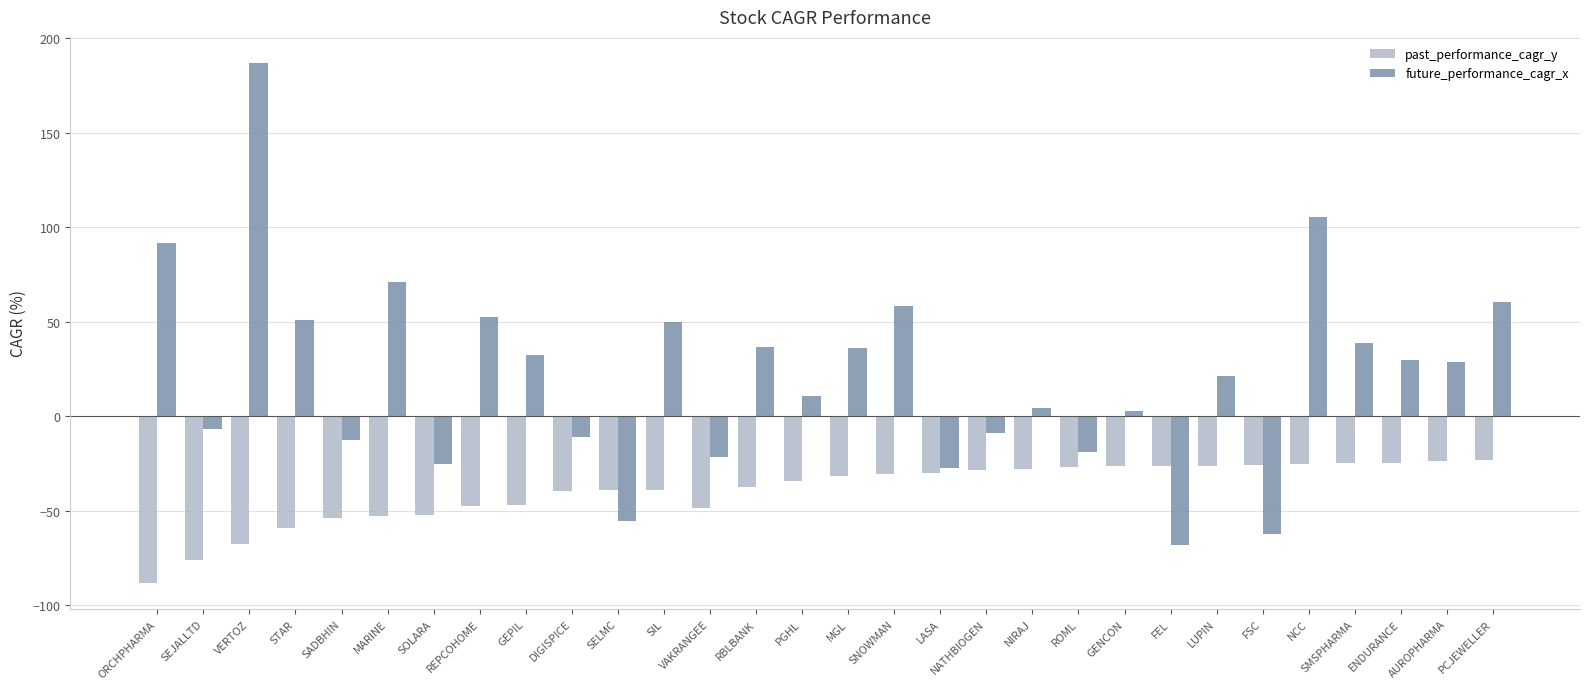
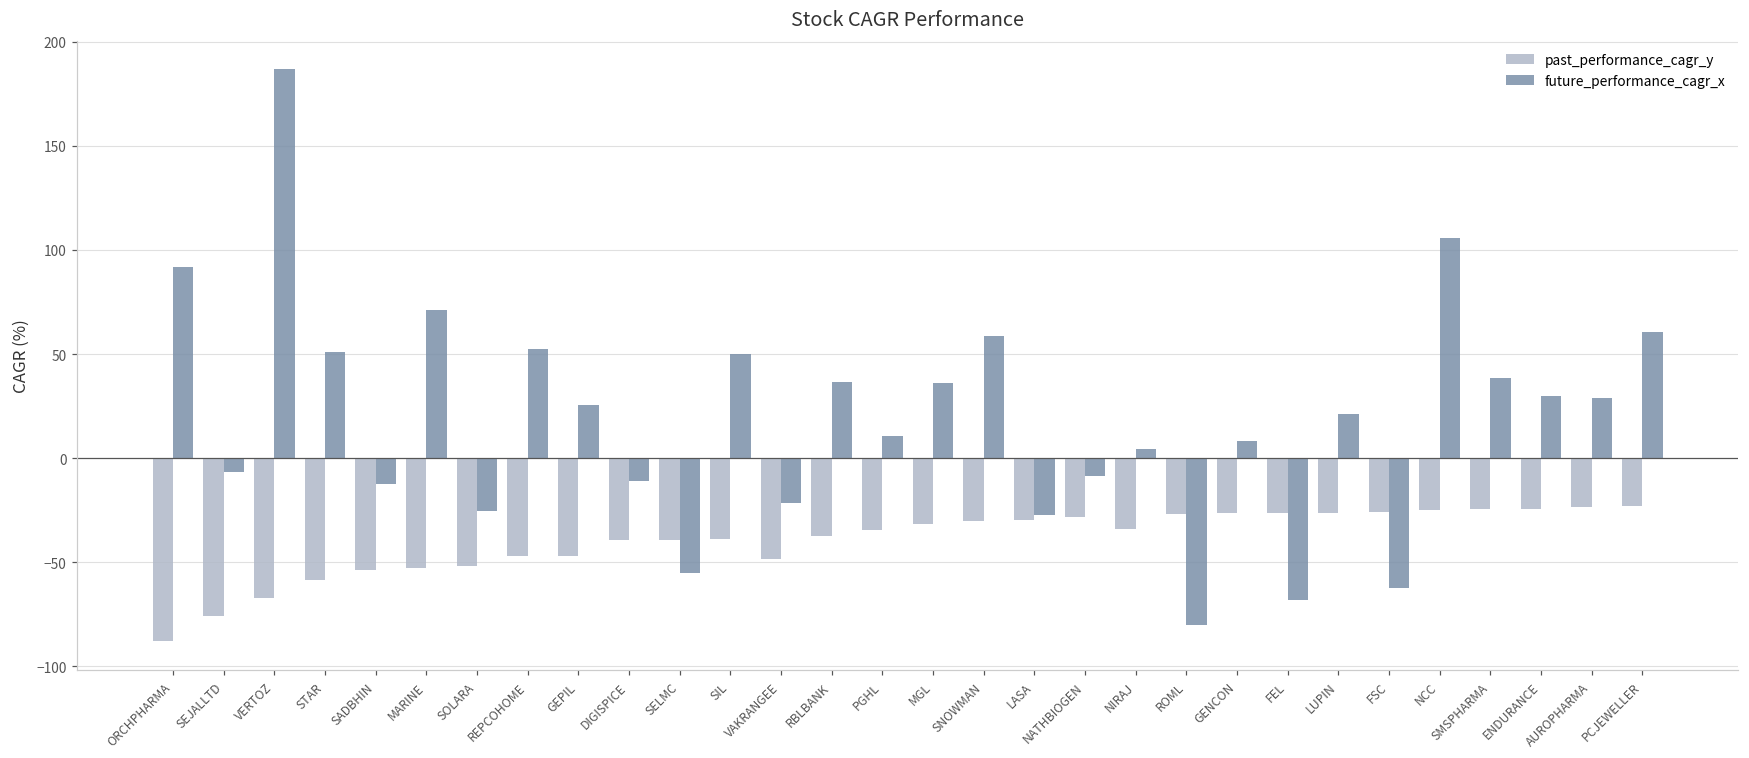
future_performance_cagr_x, GEPIL: 32 -> 26
past_performance_cagr_y, NIRAJ: -28 -> -34
future_performance_cagr_x, ROML: -19 -> -80
future_performance_cagr_x, GENCON: 3 -> 8
